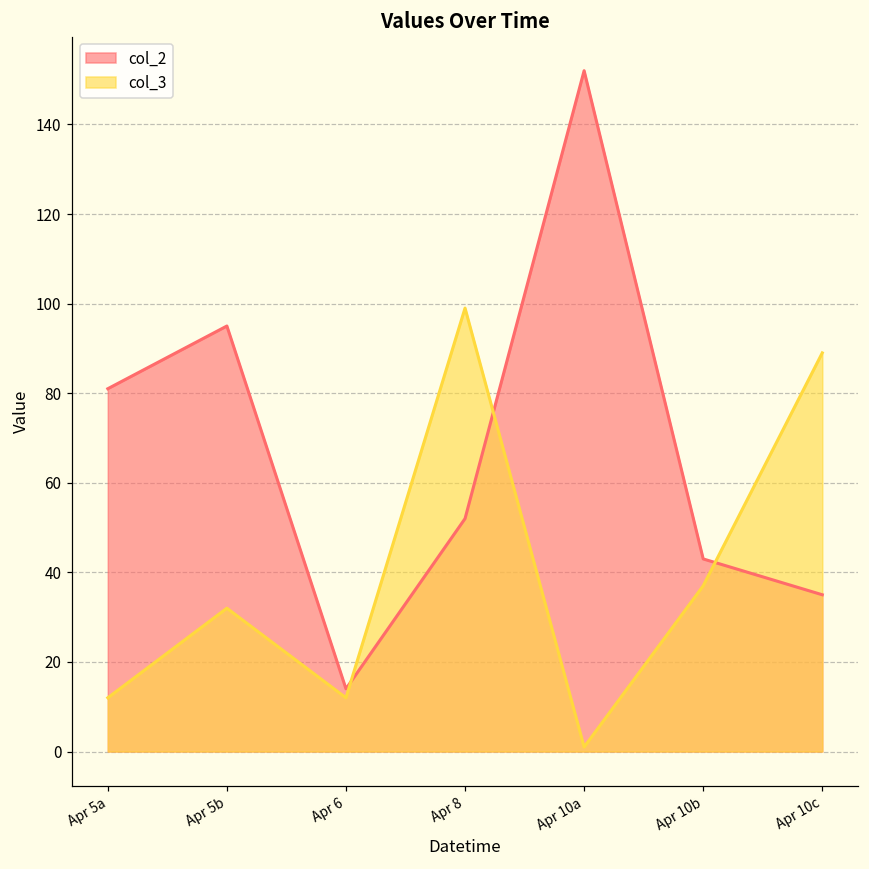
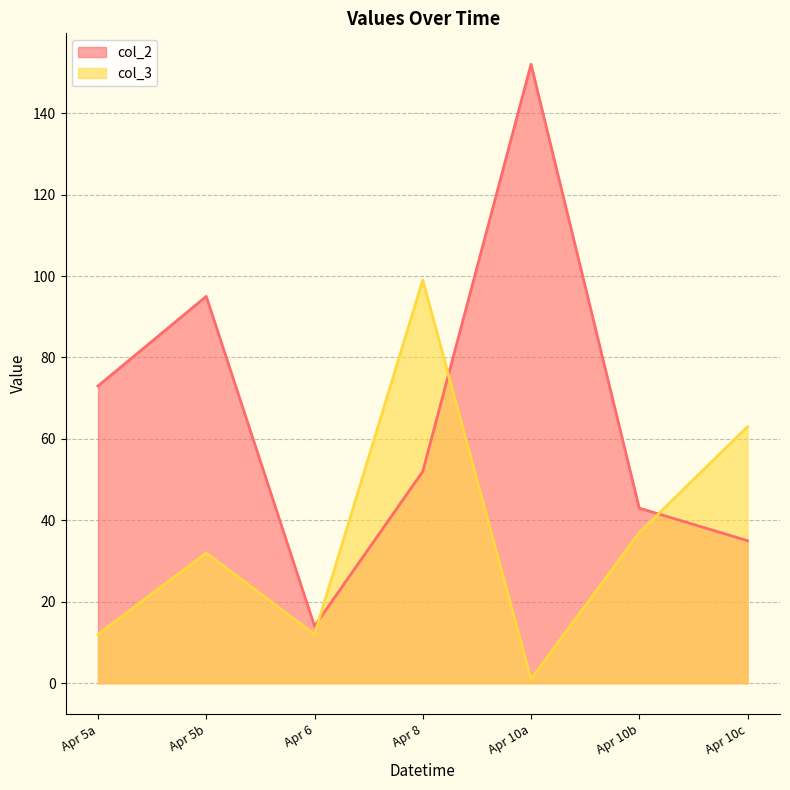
col_2, Apr 5a: 81 -> 73
col_3, Apr 10c: 89 -> 63
